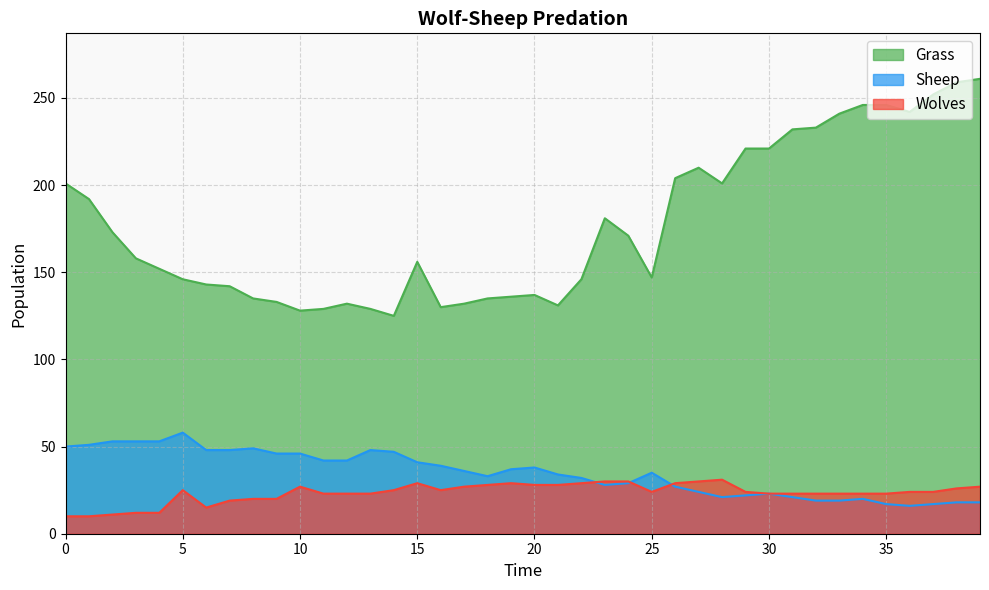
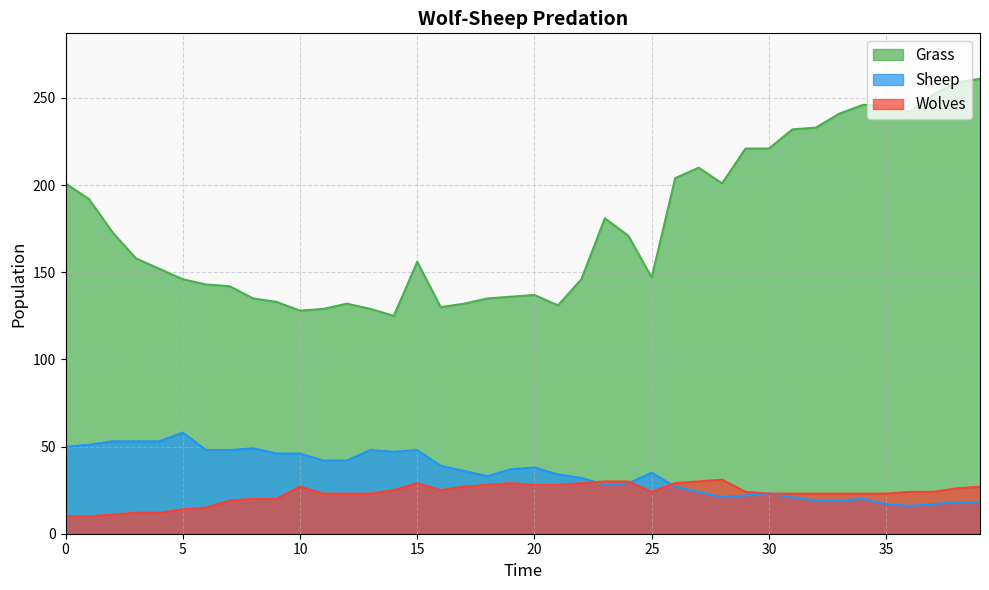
Wolves, 5: 25 -> 14
Sheep, 15: 41 -> 48
